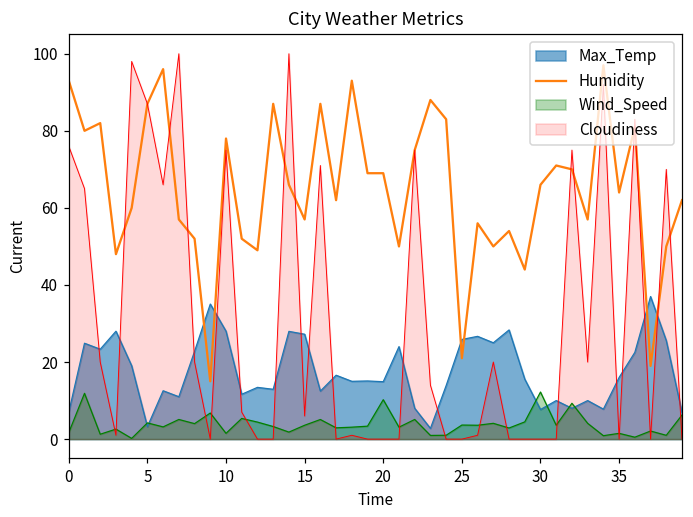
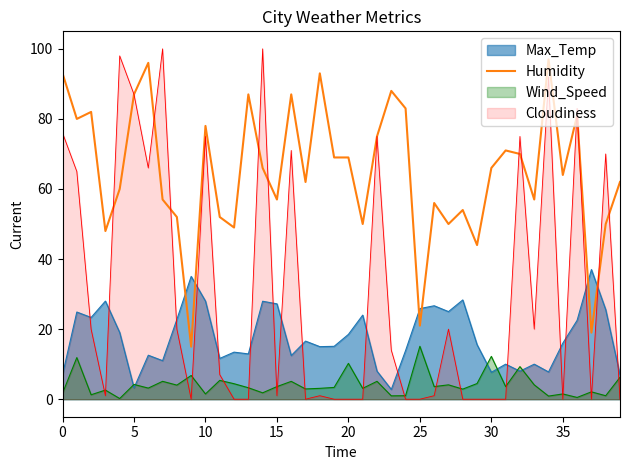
Cloudiness, 15: 6 -> 1
Max_Temp, 20: 15 -> 19
Wind_Speed, 25: 4 -> 15
